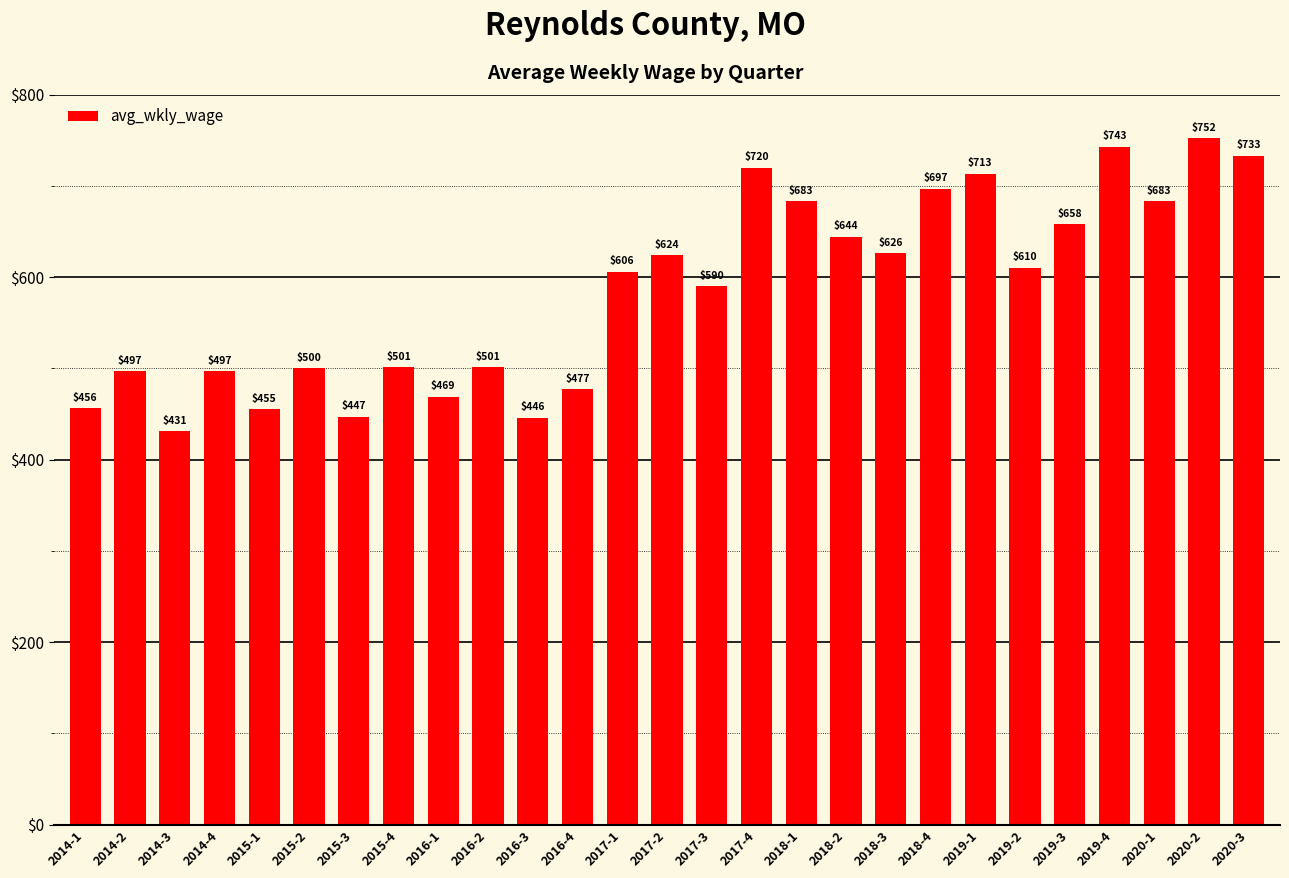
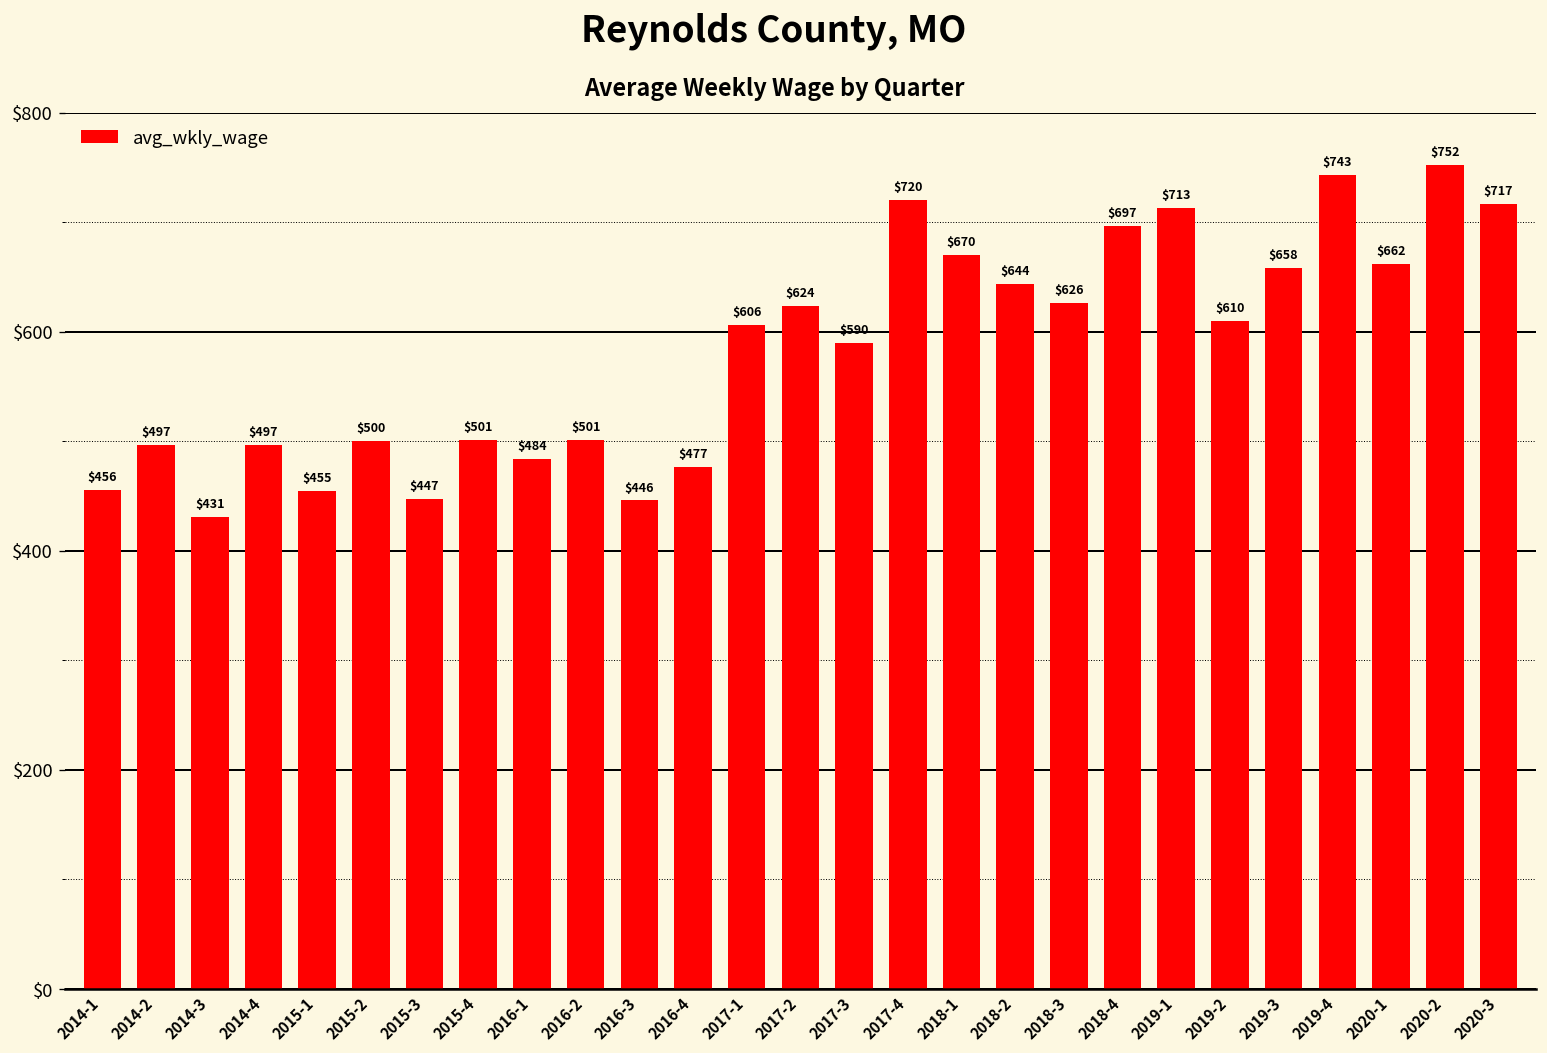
2016-1: $469 -> $484
2018-1: $683 -> $670
2020-1: $683 -> $662
2020-3: $733 -> $717
